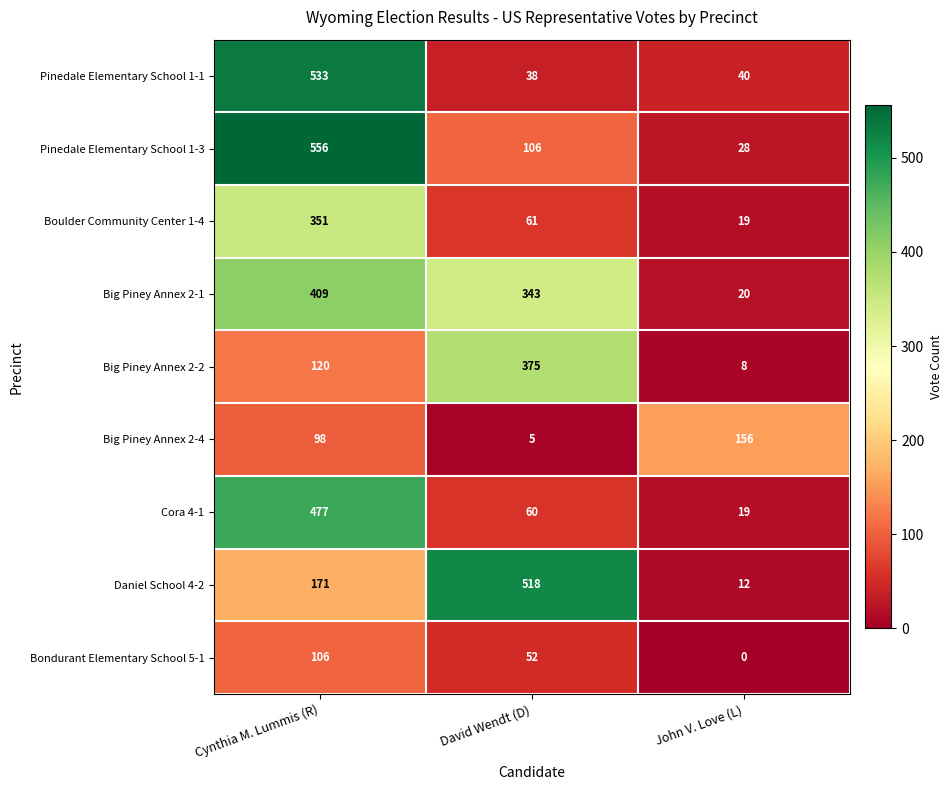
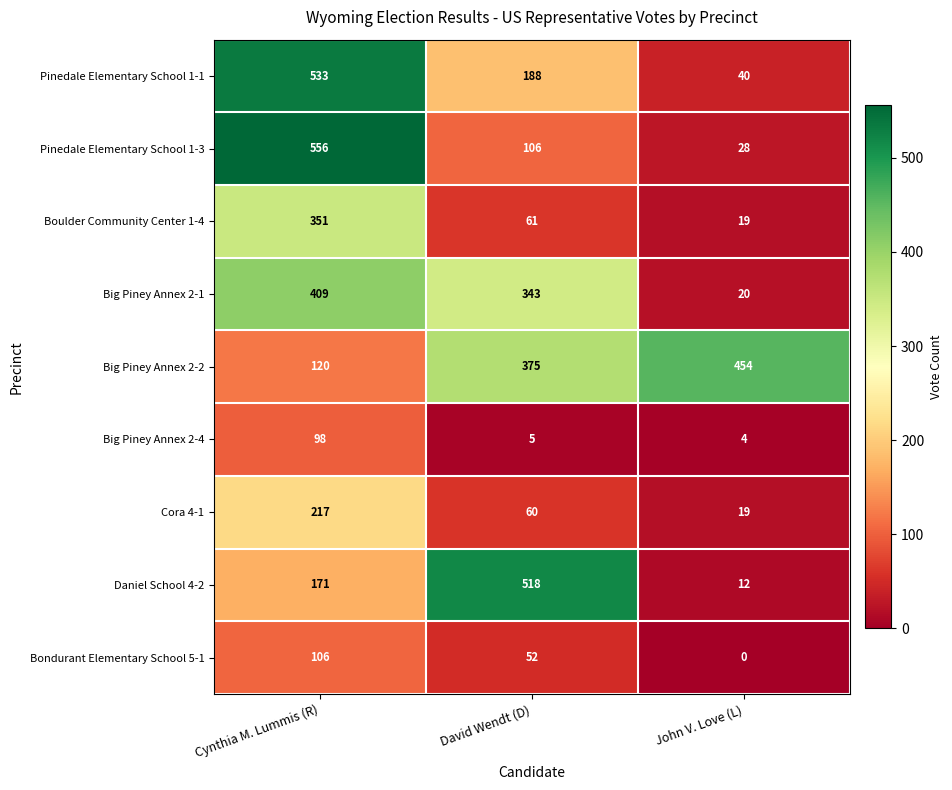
Pinedale Elementary School 1-1, David Wendt (D): 38 -> 188
Big Piney Annex 2-2, John V. Love (L): 8 -> 454
Big Piney Annex 2-4, John V. Love (L): 156 -> 4
Cora 4-1, Cynthia M. Lummis (R): 477 -> 217
